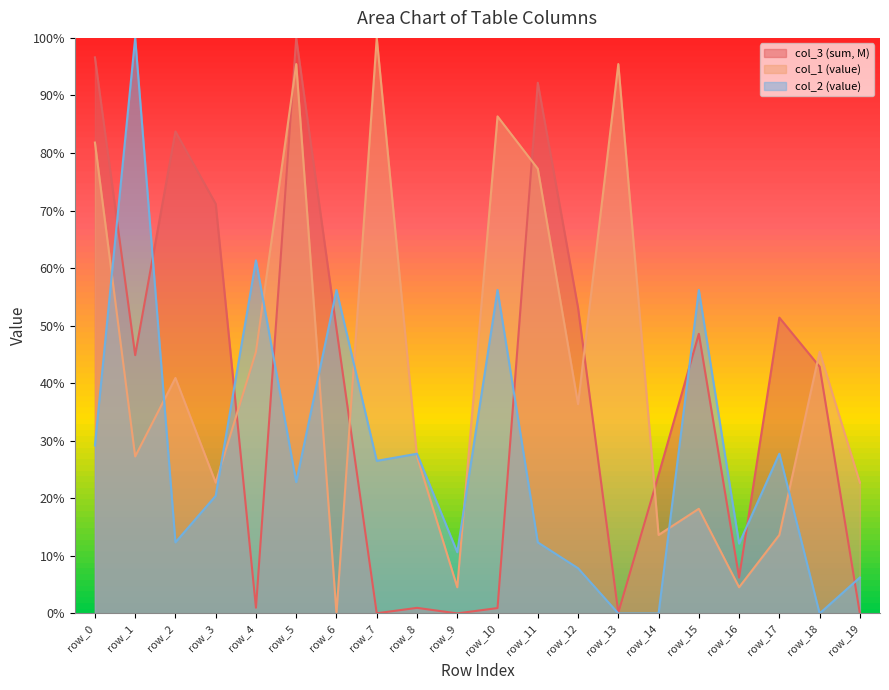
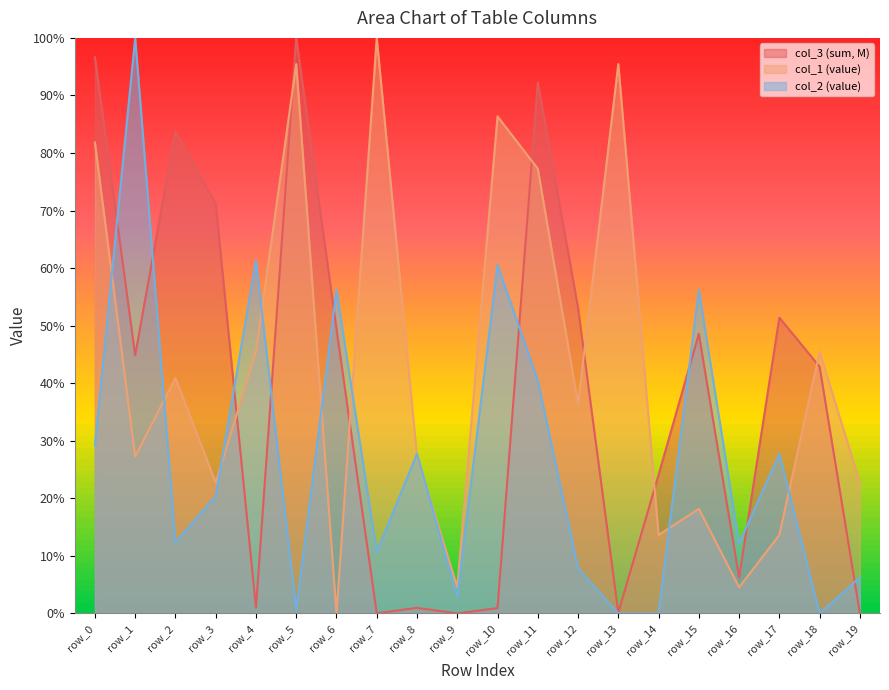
col_2 (value), row_5: 23% -> 1%
col_2 (value), row_7: 27% -> 11%
col_2 (value), row_9: 11% -> 3%
col_2 (value), row_10: 56% -> 61%
col_2 (value), row_11: 12% -> 40%
